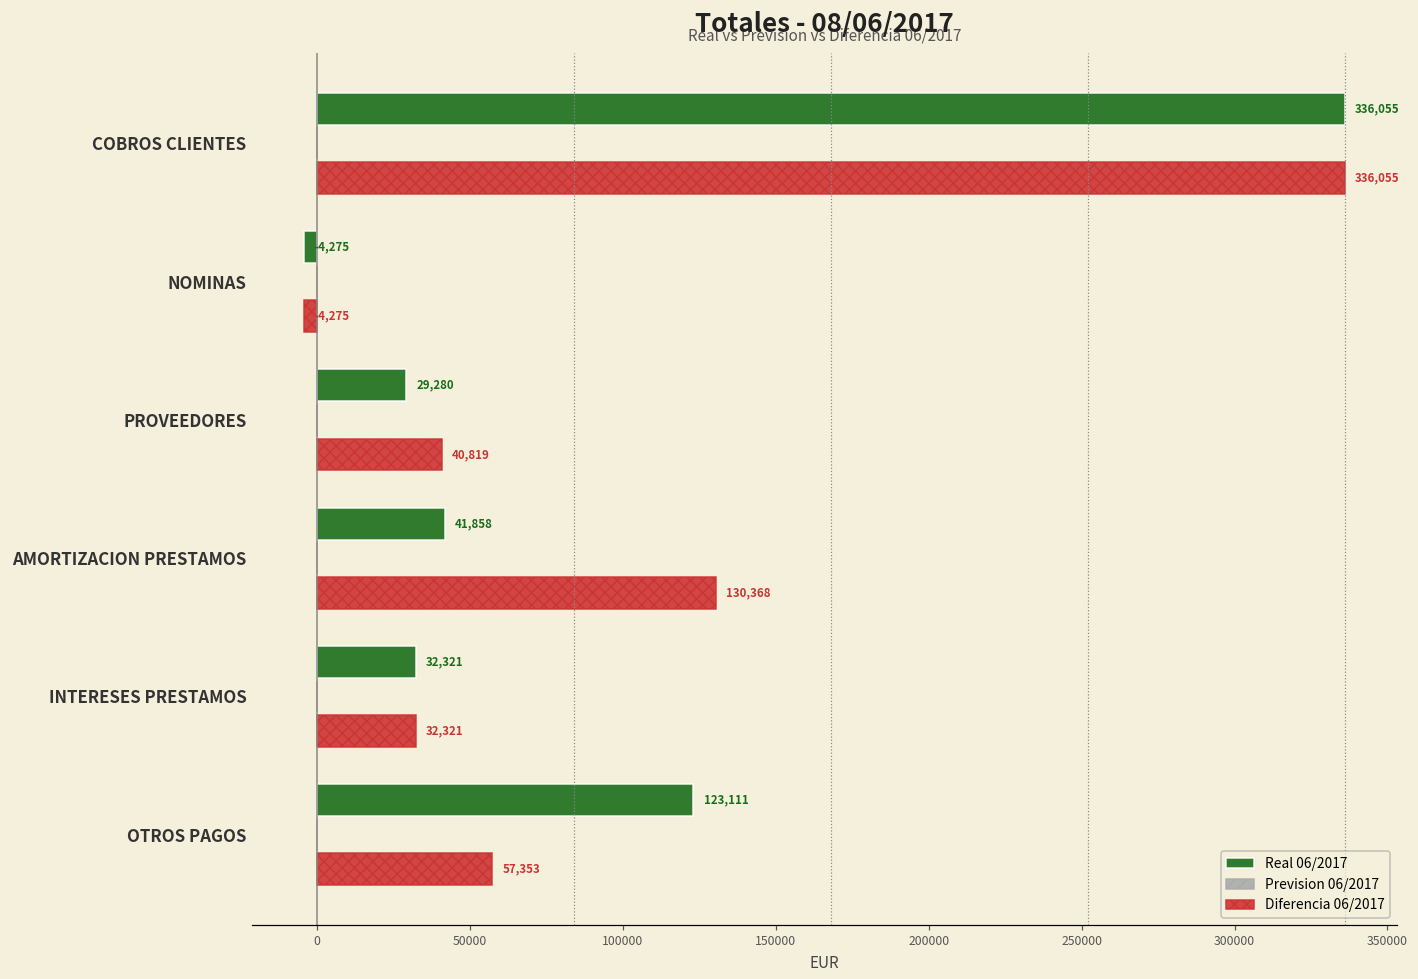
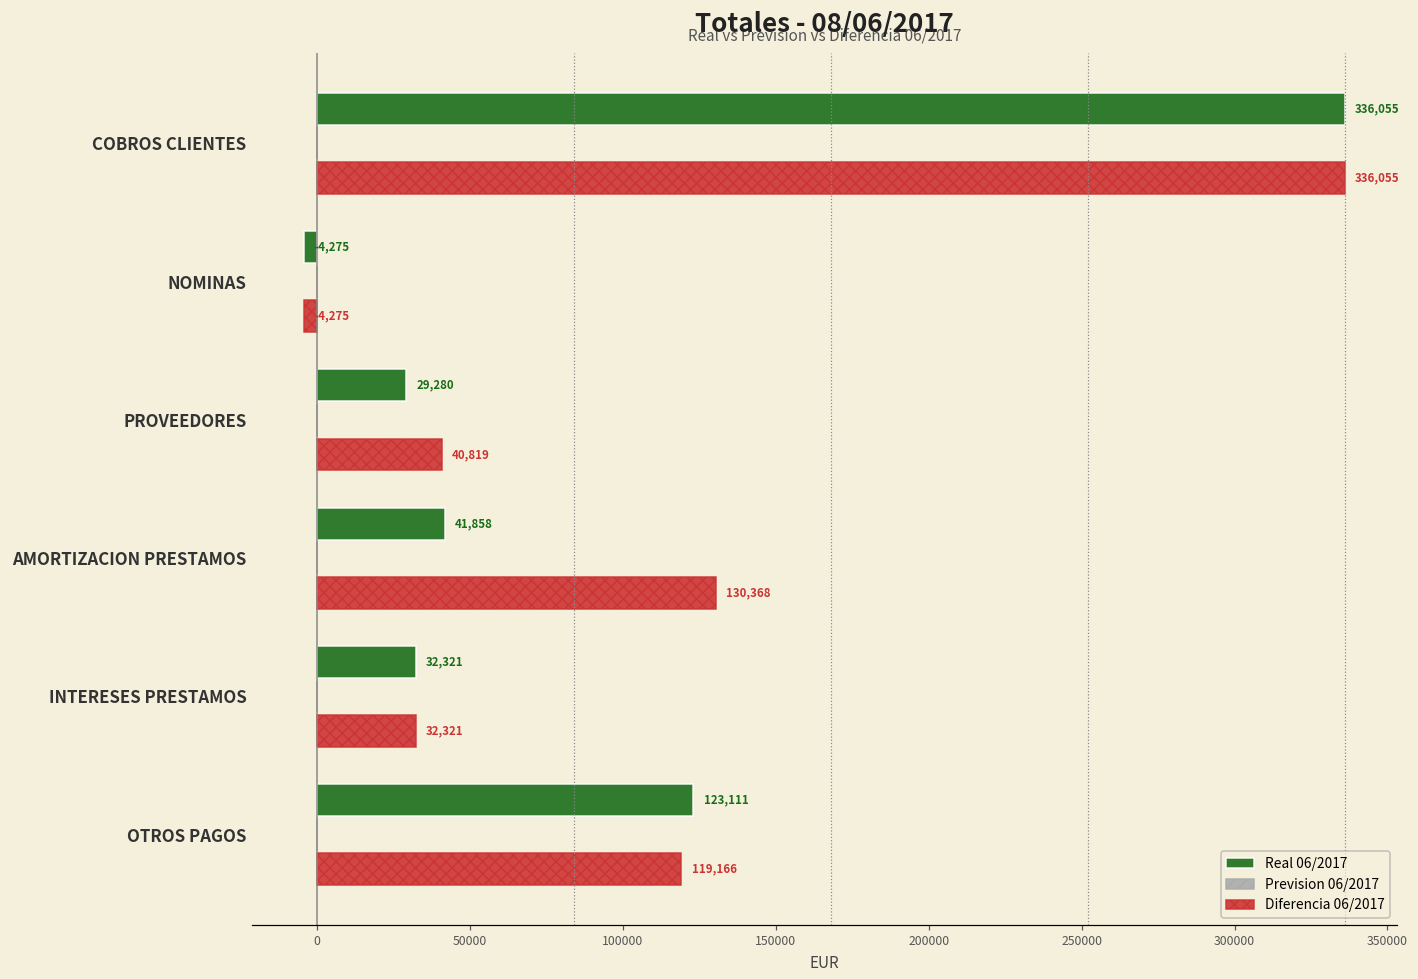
Diferencia 06/2017, OTROS PAGOS: 57,353 -> 119,166
